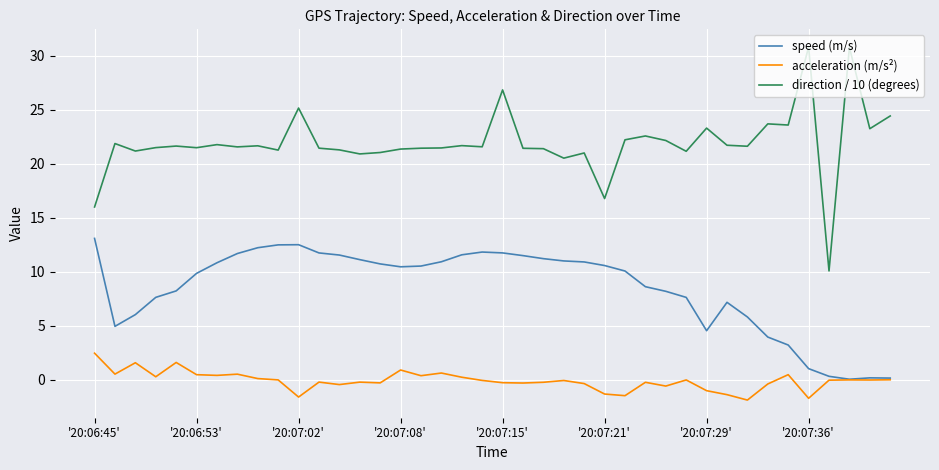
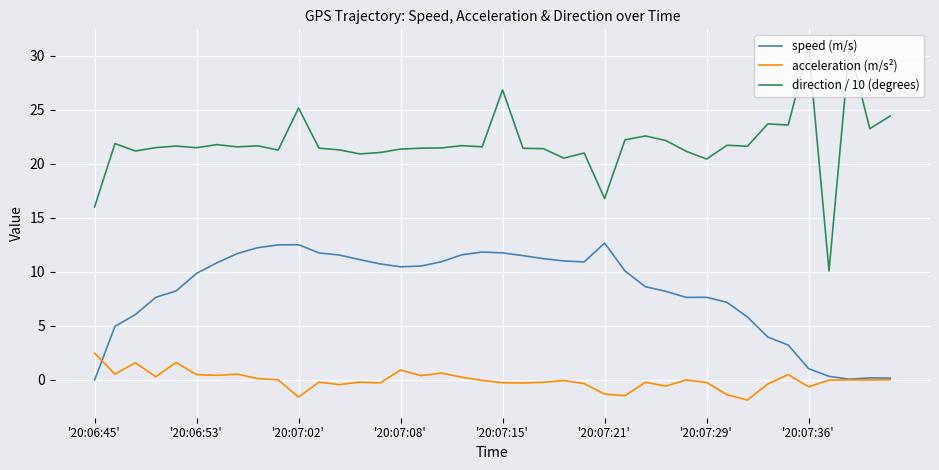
speed (m/s), '20:06:45': 13.1 -> 0.0
speed (m/s), '20:07:21': 10.6 -> 12.7
speed (m/s), '20:07:29': 4.6 -> 7.7
acceleration (m/s²), '20:07:29': -1.0 -> -0.2
direction / 10 (degrees), '20:07:29': 23.3 -> 20.4
acceleration (m/s²), '20:07:36': -1.7 -> -0.6
